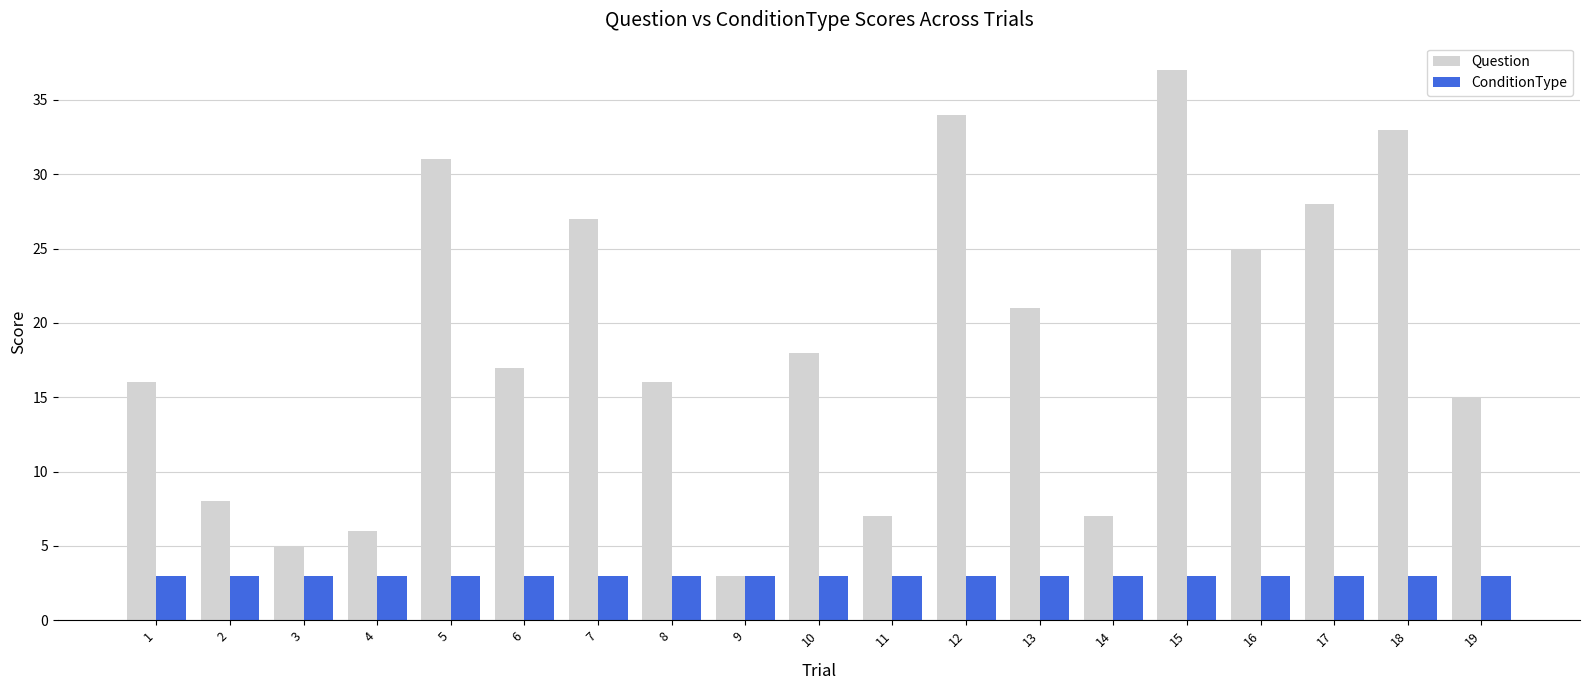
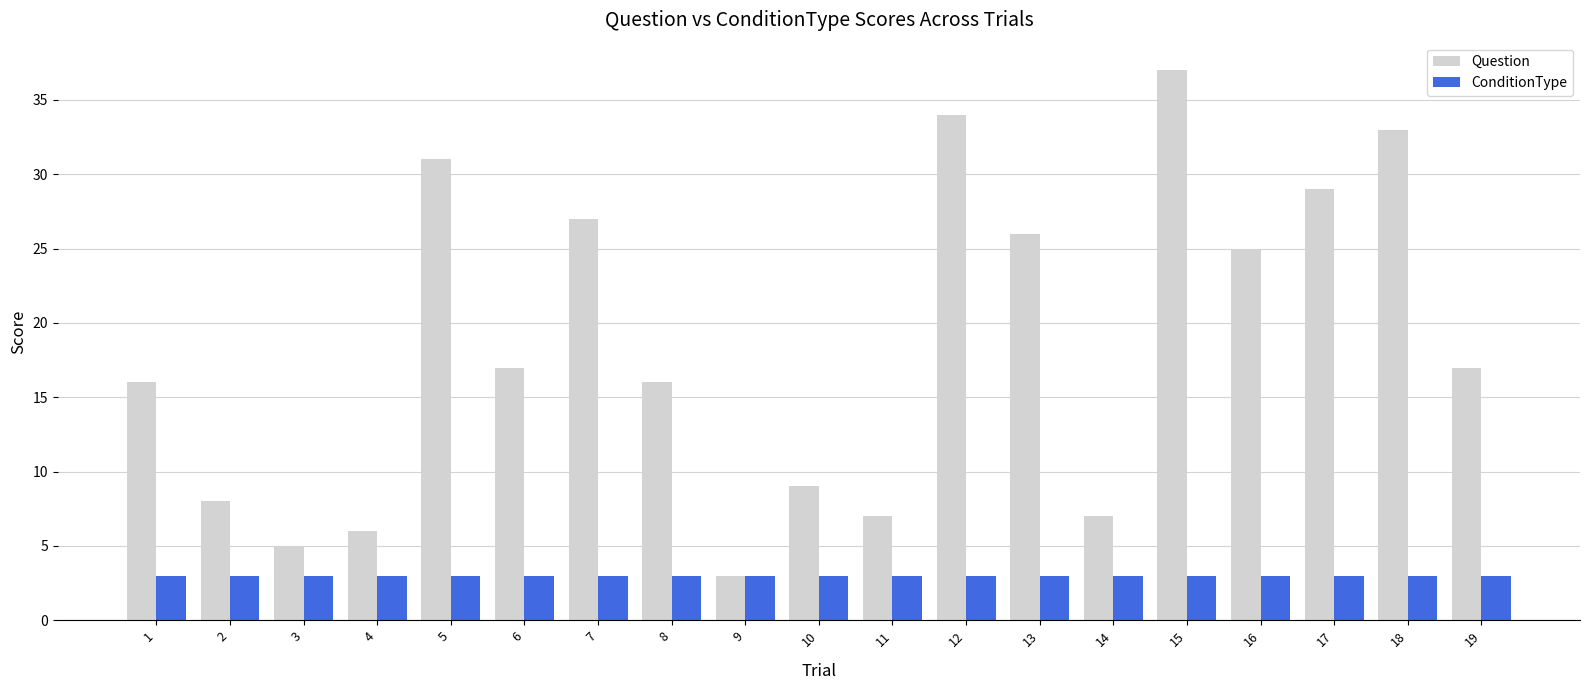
Question, 10: 18 -> 9
Question, 13: 21 -> 26
Question, 17: 28 -> 29
Question, 19: 15 -> 17
